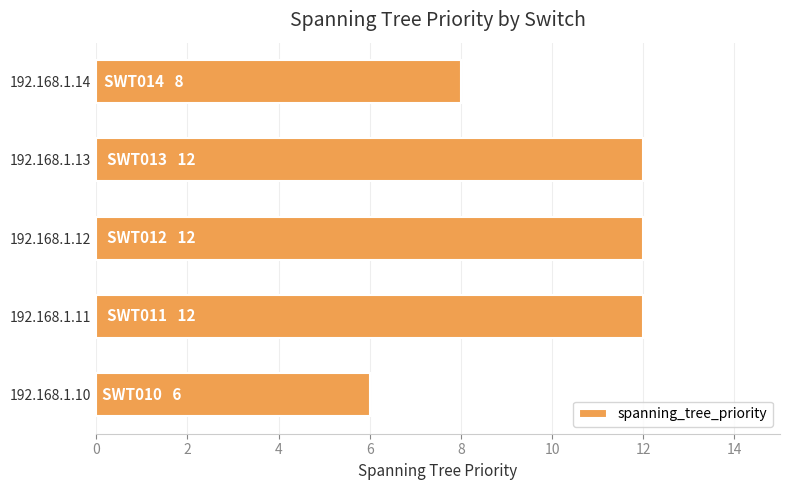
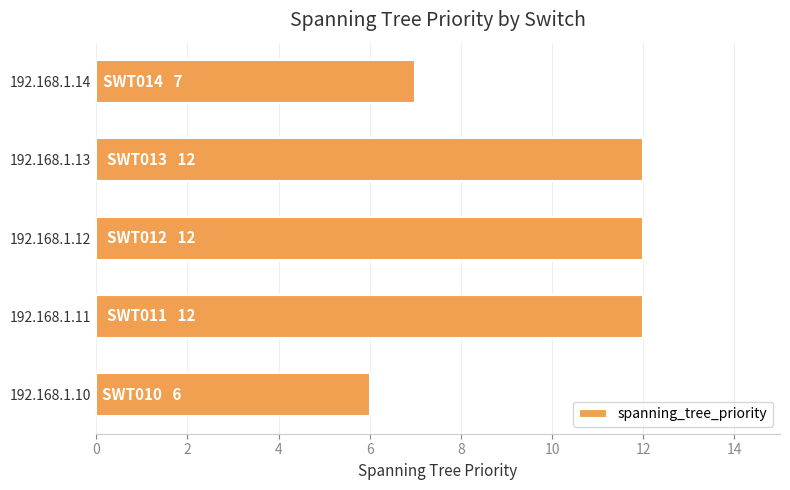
192.168.1.14: 8 -> 7
